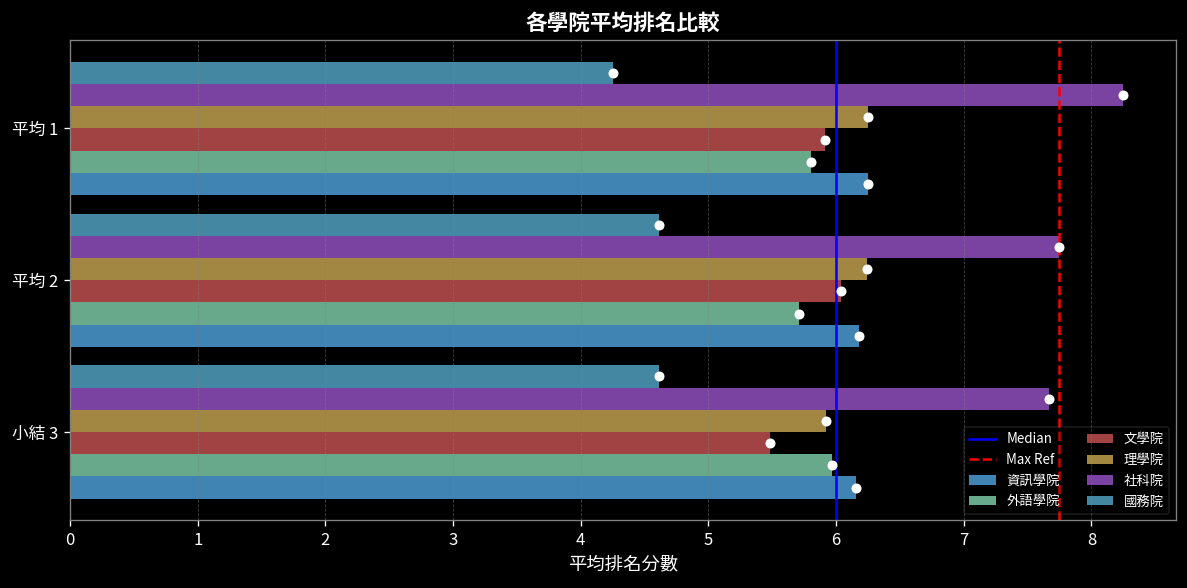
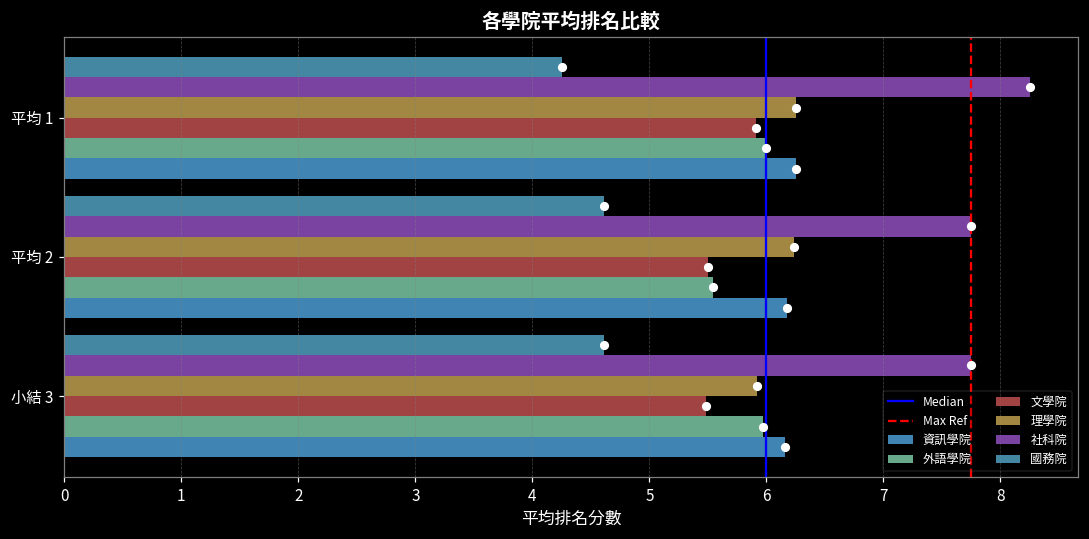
外語學院, 平均 1: 5.8 -> 6.0
文學院, 平均 2: 6.04 -> 5.50
外語學院, 平均 2: 5.71 -> 5.54
社科院, 小結 3: 7.67 -> 7.75
